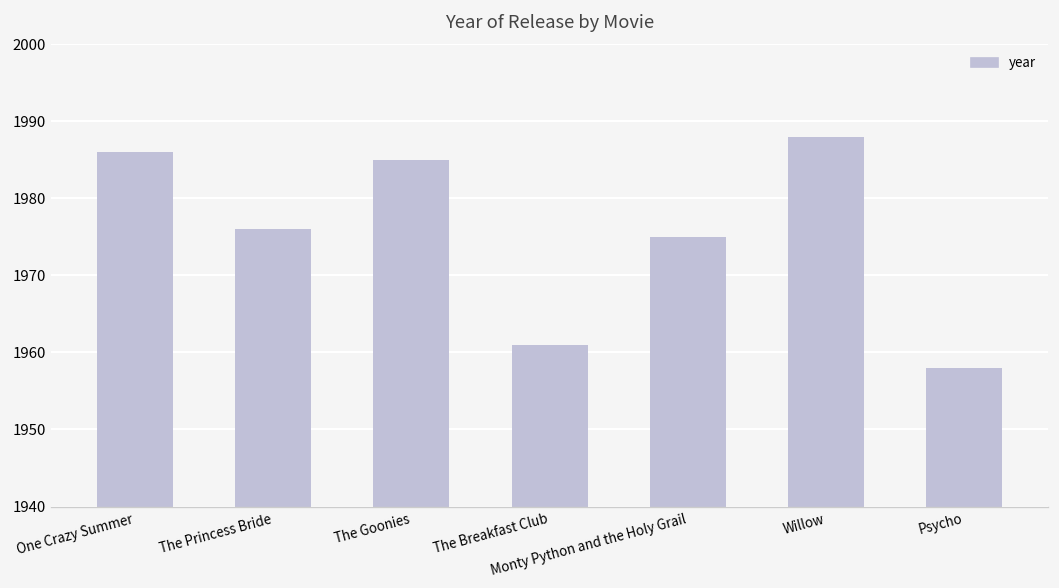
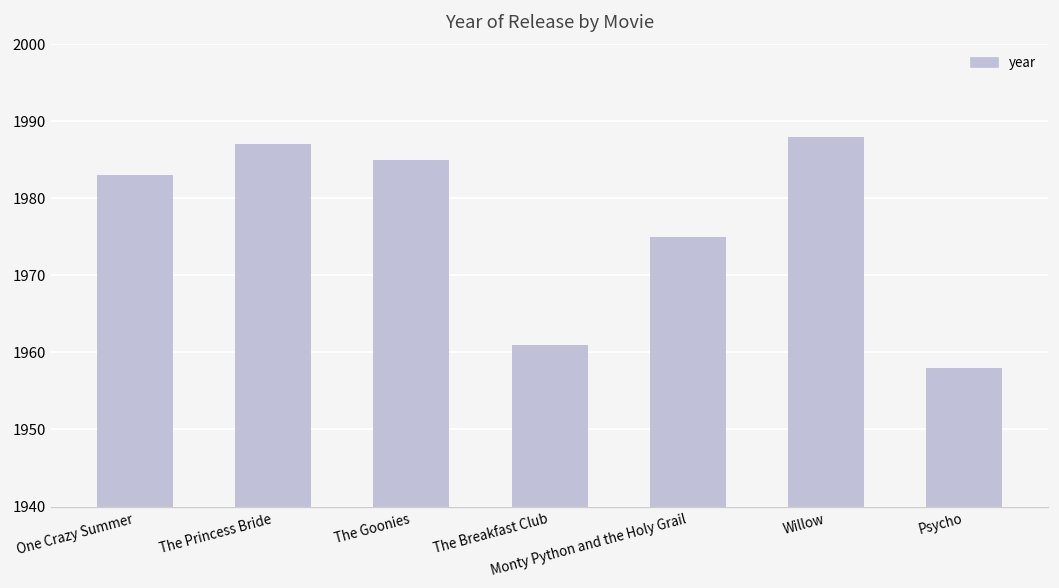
One Crazy Summer: 1986 -> 1983
The Princess Bride: 1976 -> 1987
